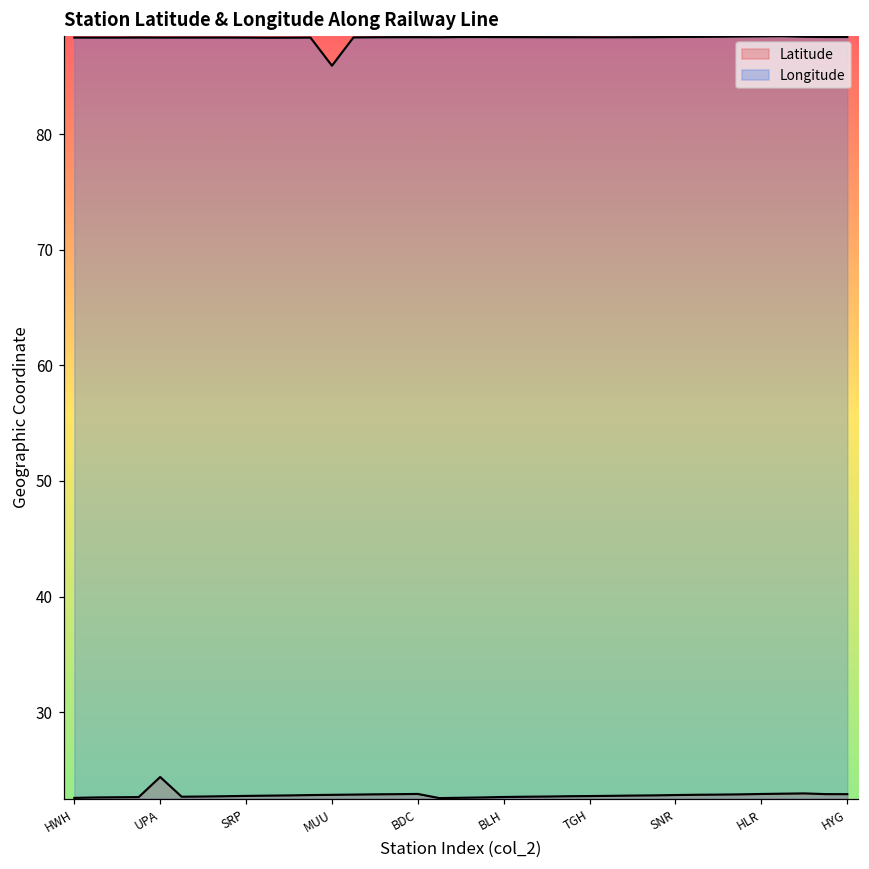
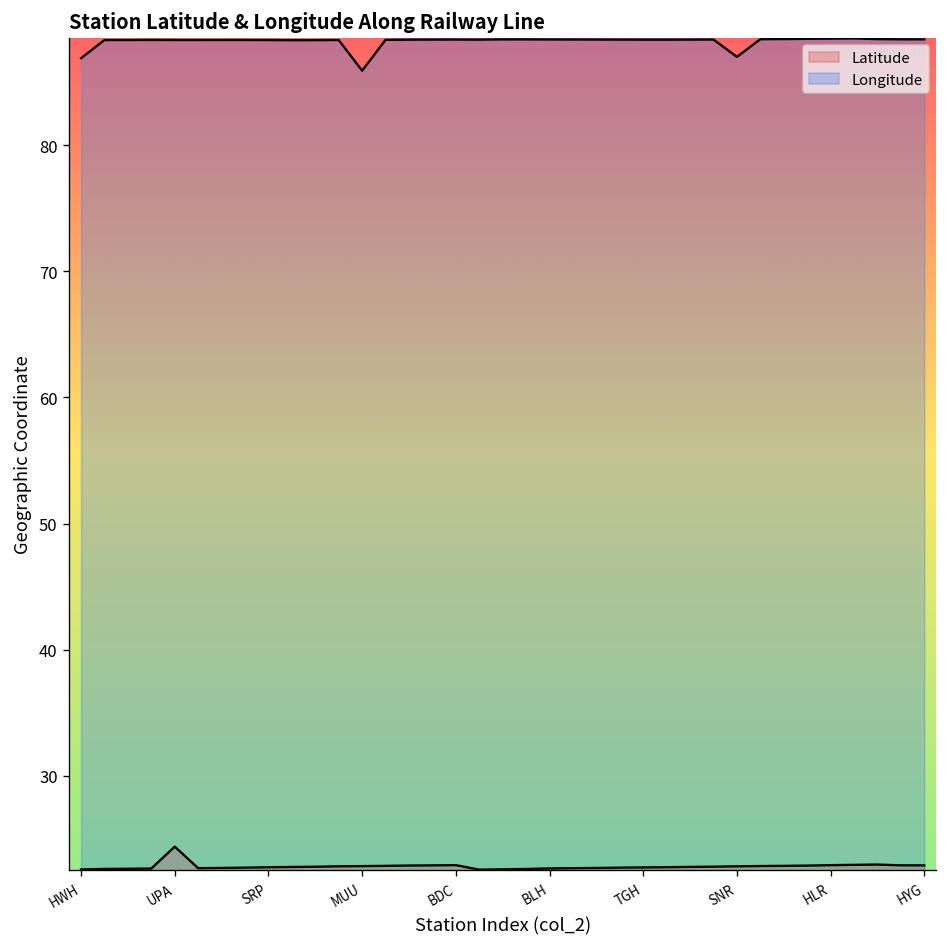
Longitude, HWH: 88.3 -> 86.9
Longitude, SNR: 88.4 -> 87.0
